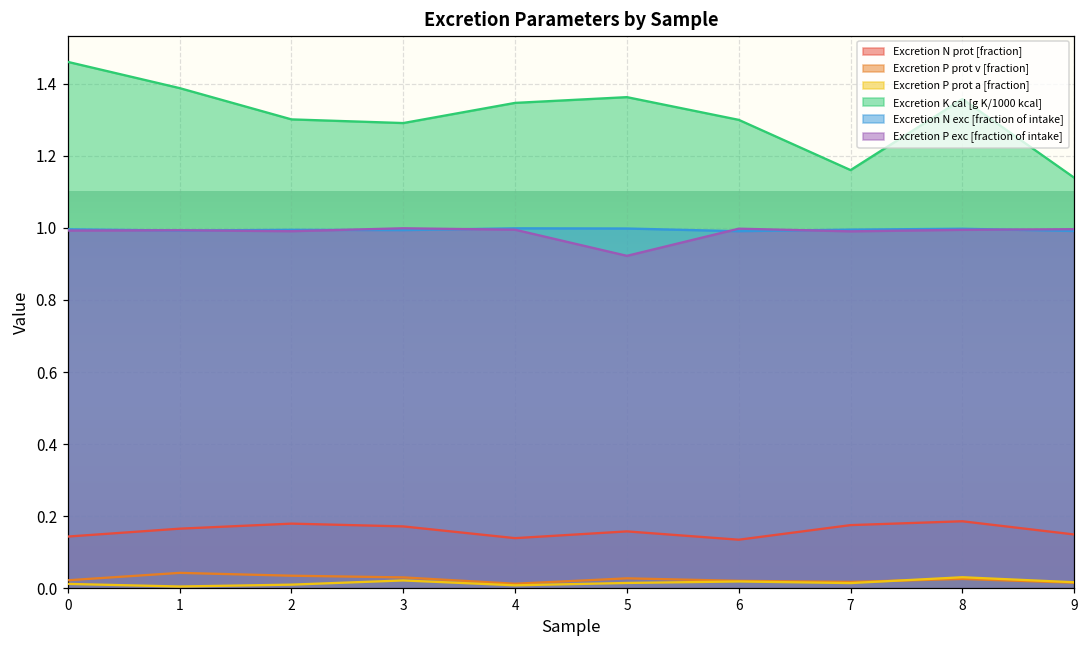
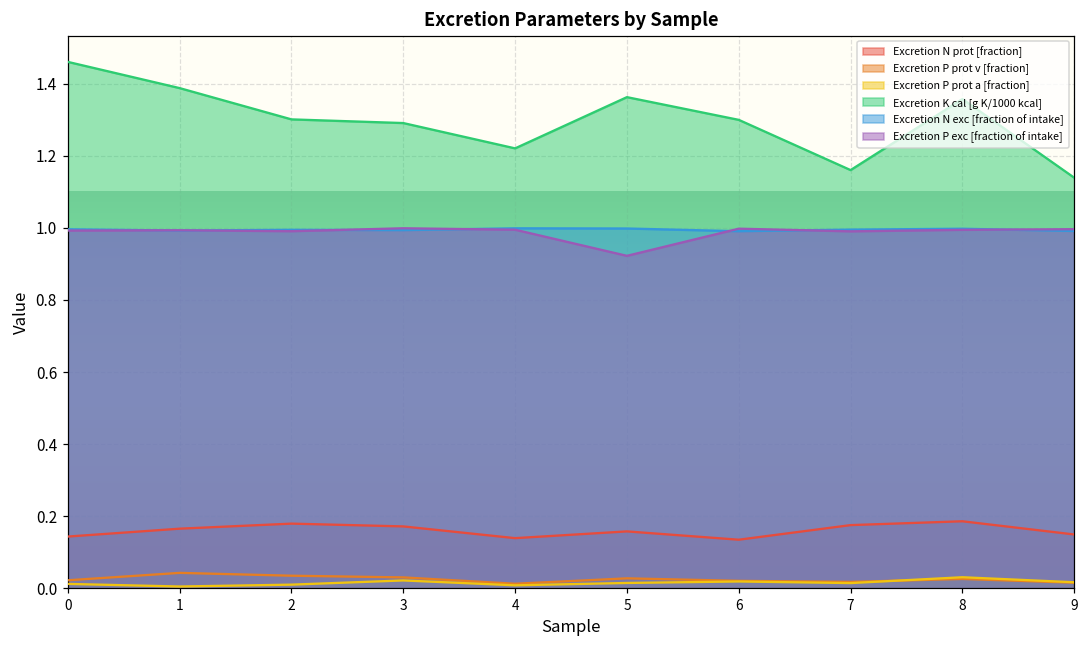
Excretion K cal [g K/1000 kcal], 4: 1.35 -> 1.22
